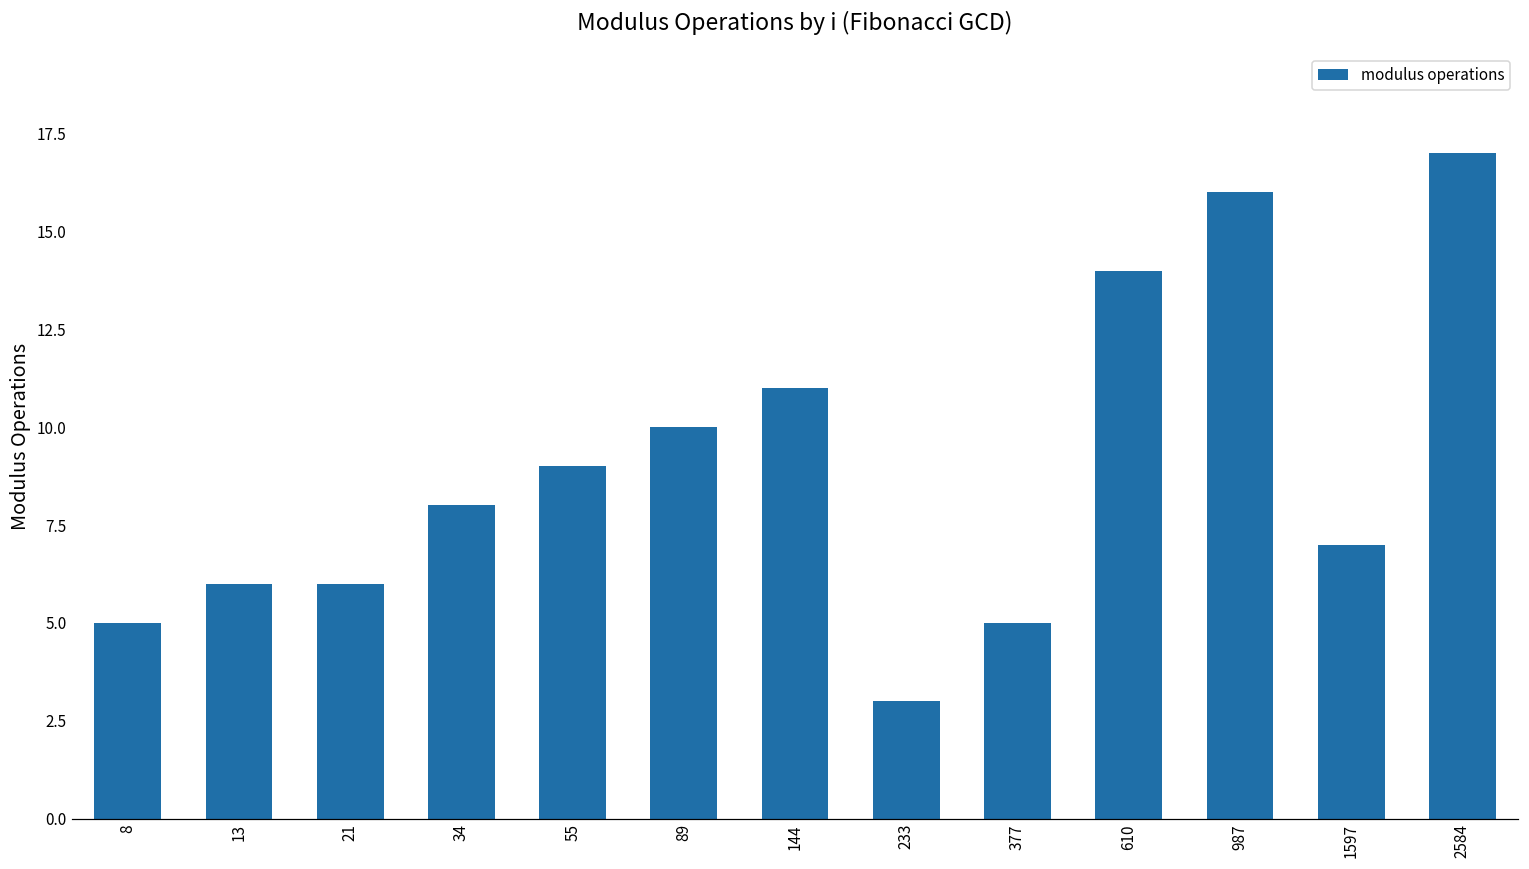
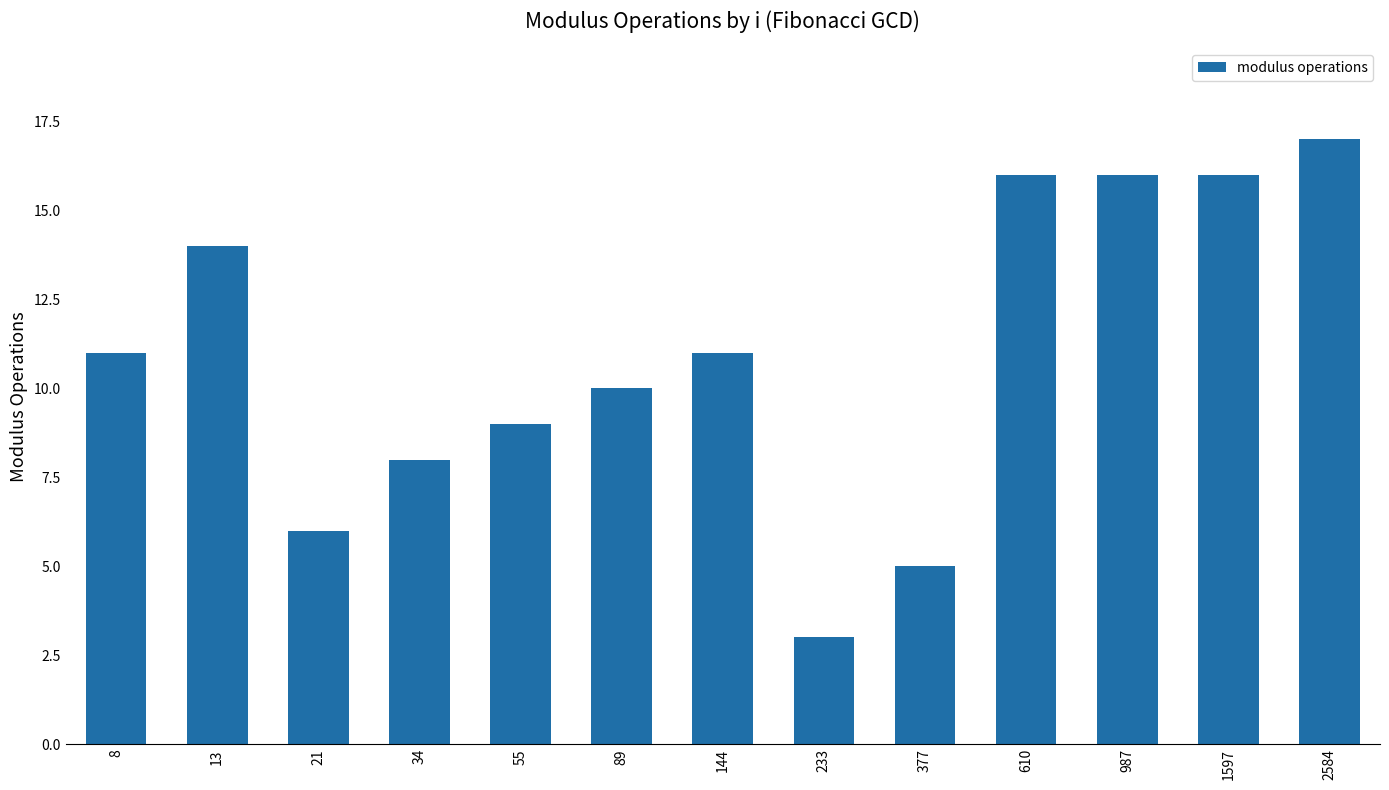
8: 5 -> 11
13: 6 -> 14
610: 14 -> 16
1597: 7 -> 16
